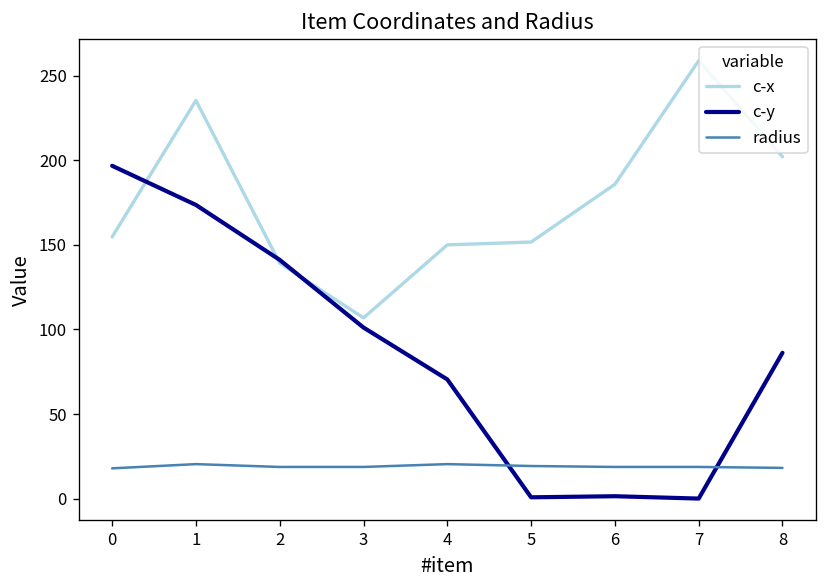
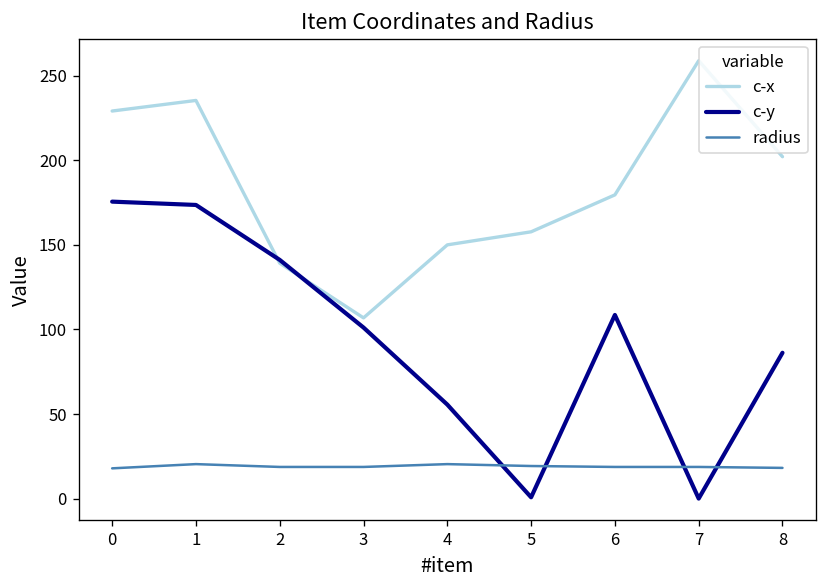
c-x, 0: 155 -> 229
c-y, 0: 197 -> 176
c-y, 4: 70 -> 56
c-x, 5: 152 -> 158
c-x, 6: 186 -> 180
c-y, 6: 1 -> 109
